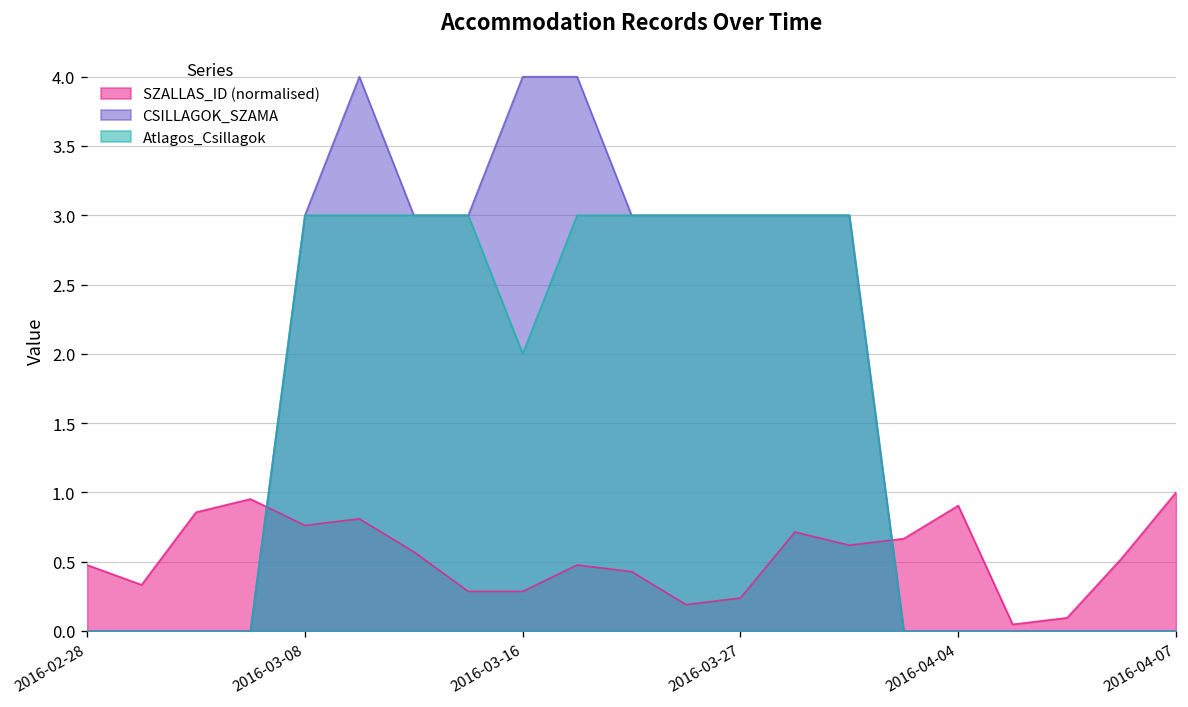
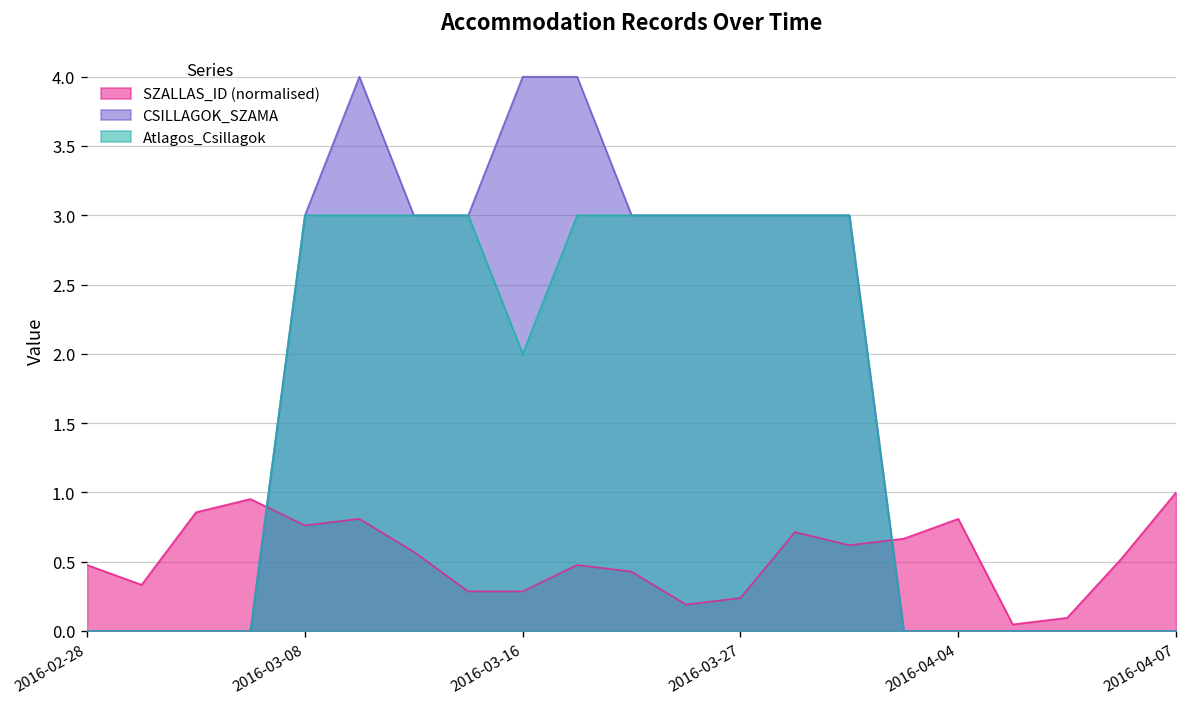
SZALLAS_ID (normalised), 2016-04-04: 0.90 -> 0.81
